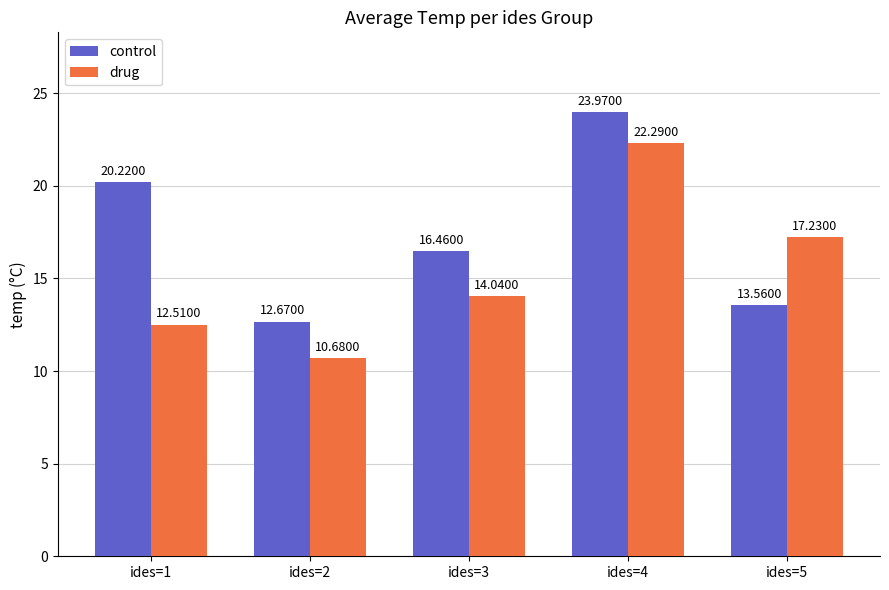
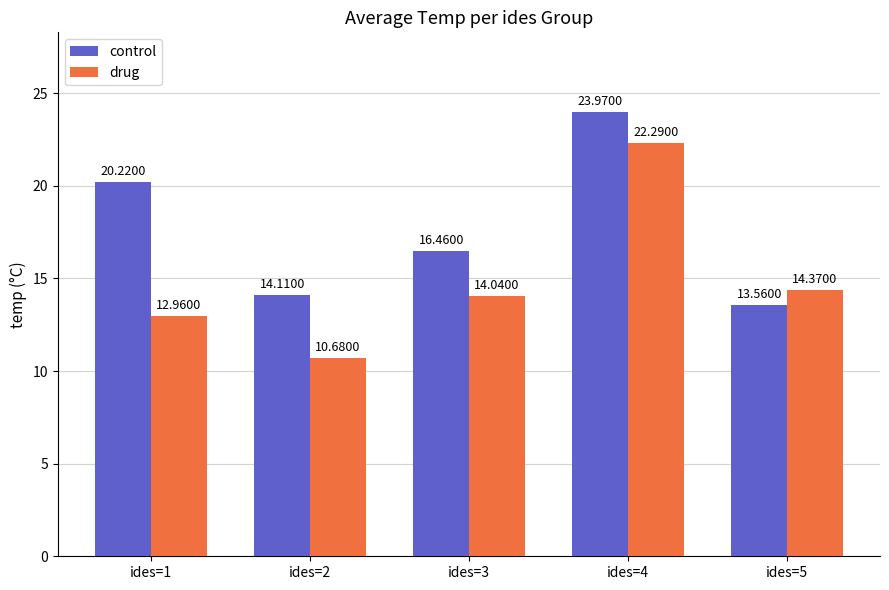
drug, ides=1: 12.5100 -> 12.9600
control, ides=2: 12.6700 -> 14.1100
drug, ides=5: 17.2300 -> 14.3700
